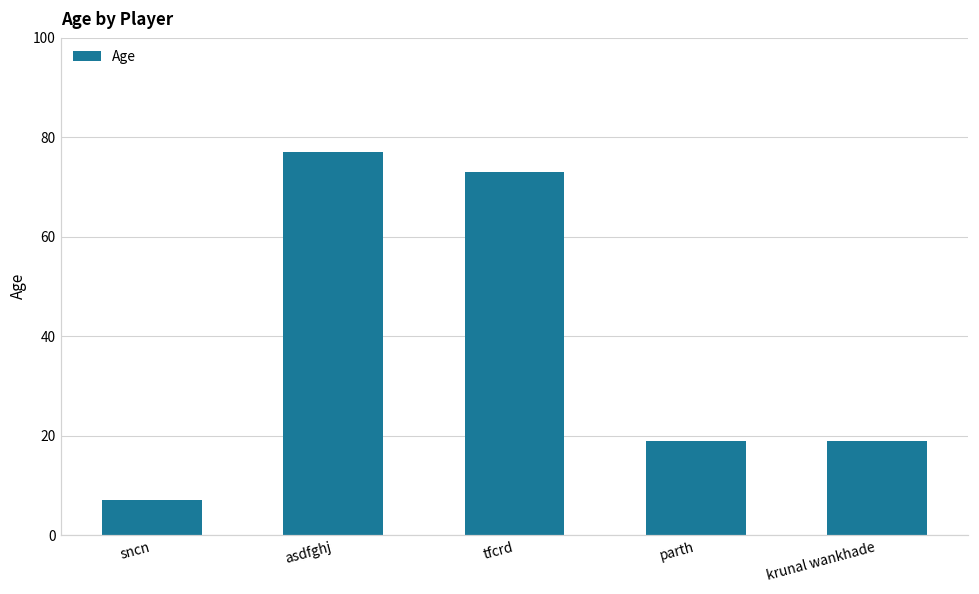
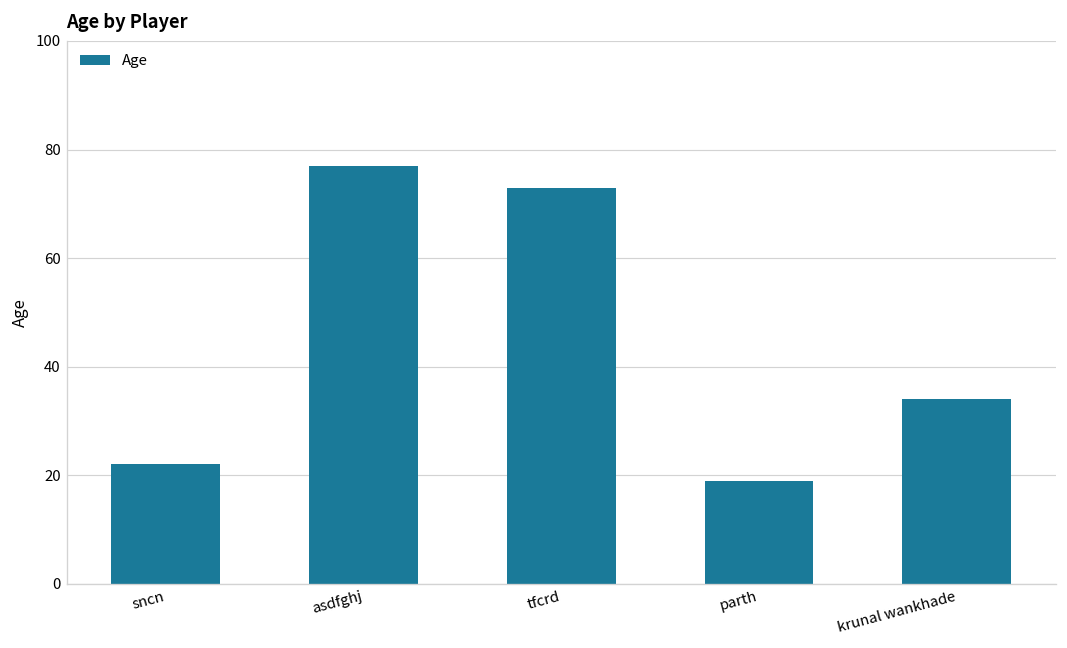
sncn: 7 -> 22
krunal wankhade: 19 -> 34
